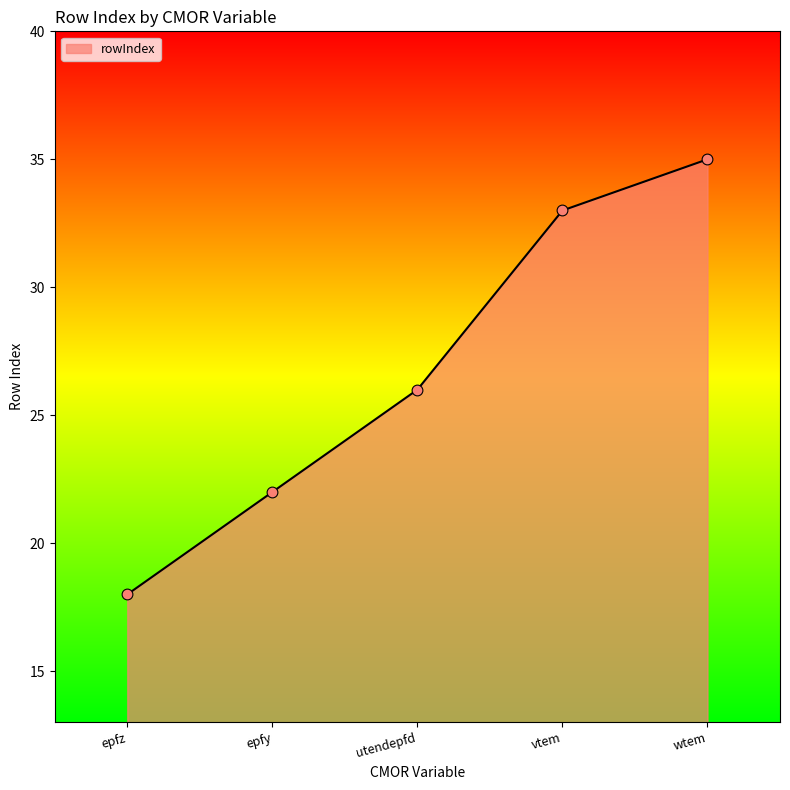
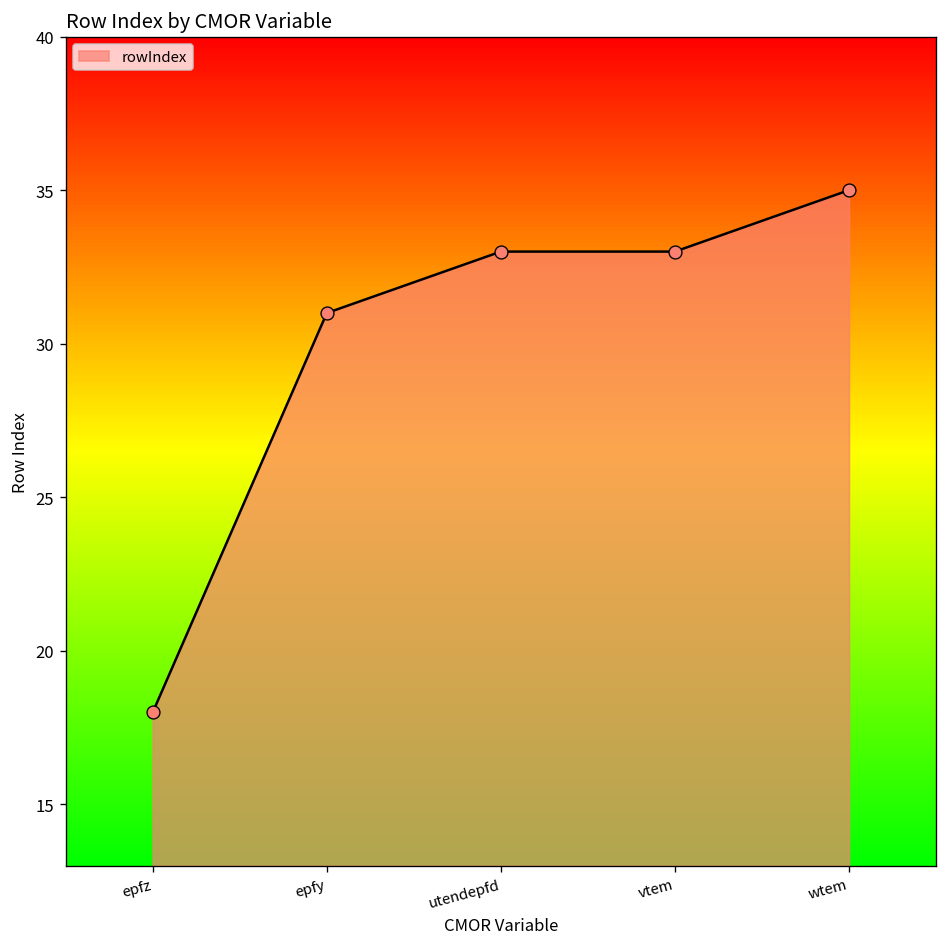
epfy: 22 -> 31
utendepfd: 26 -> 33
